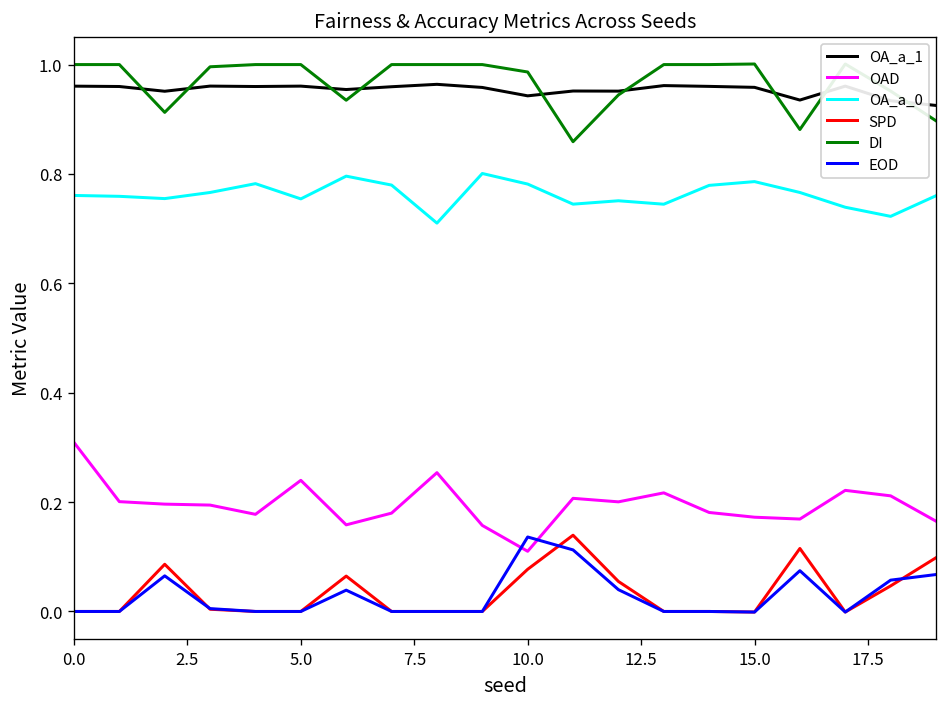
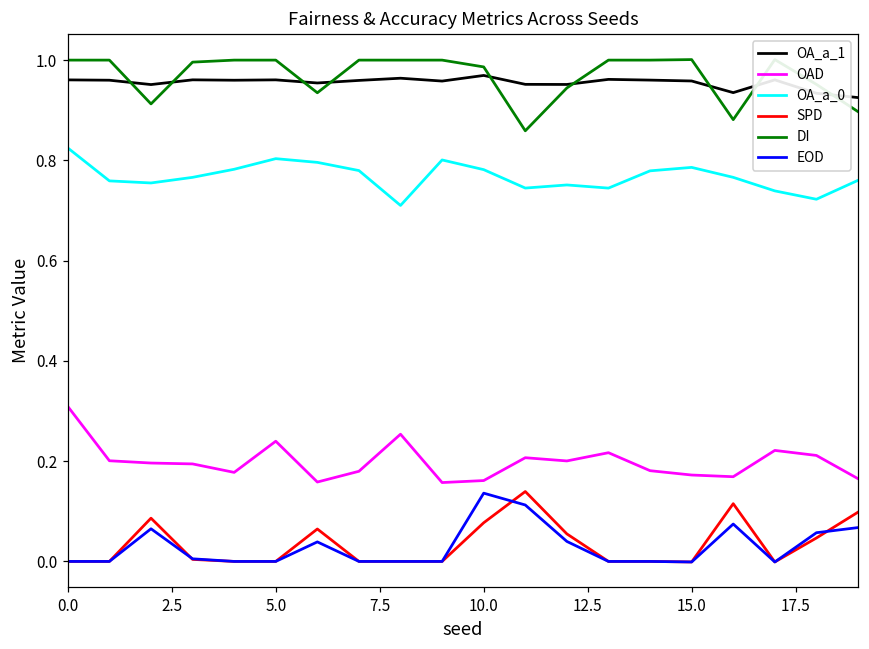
OA_a_0, 0.0: 0.76 -> 0.82
OA_a_0, 5.0: 0.75 -> 0.80
OA_a_1, 10.0: 0.94 -> 0.97
OAD, 10.0: 0.11 -> 0.16
